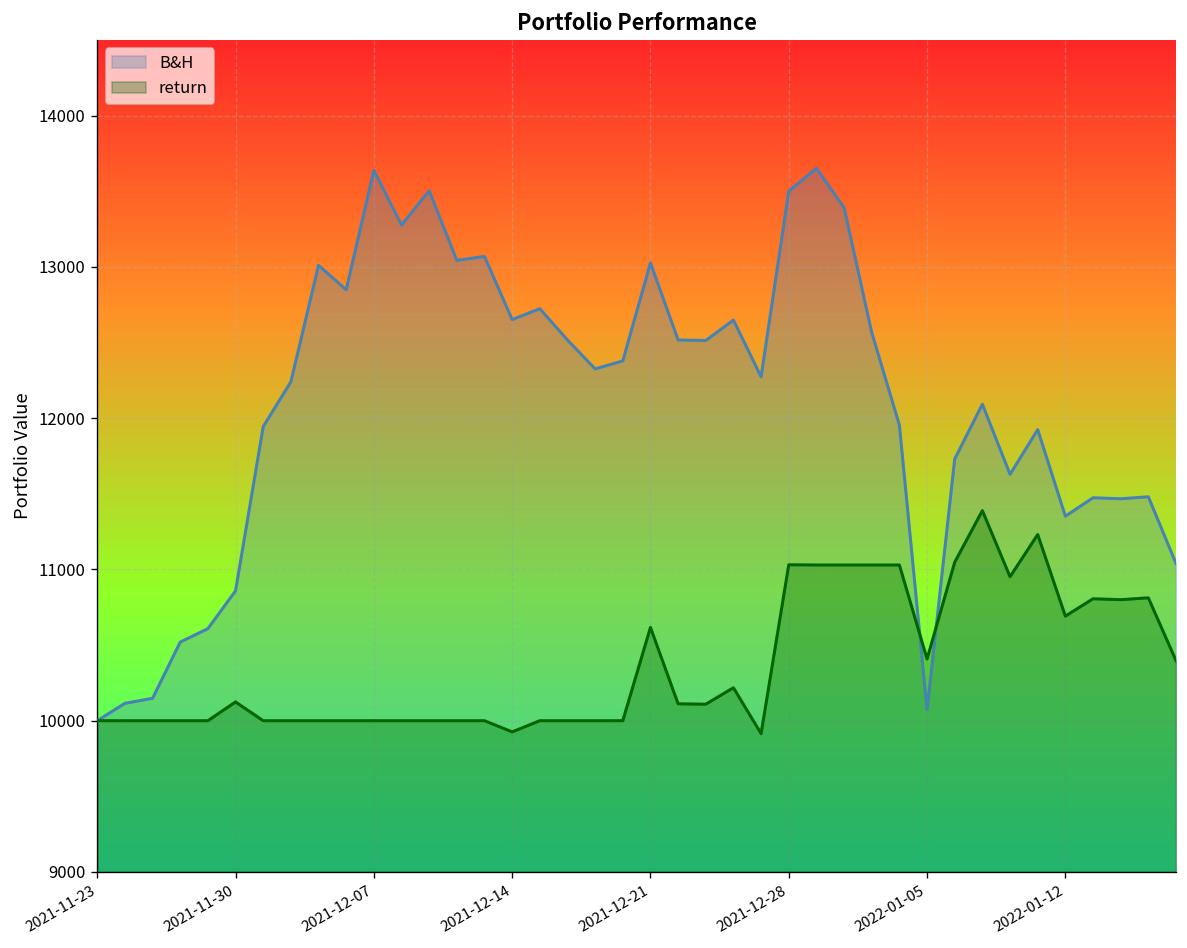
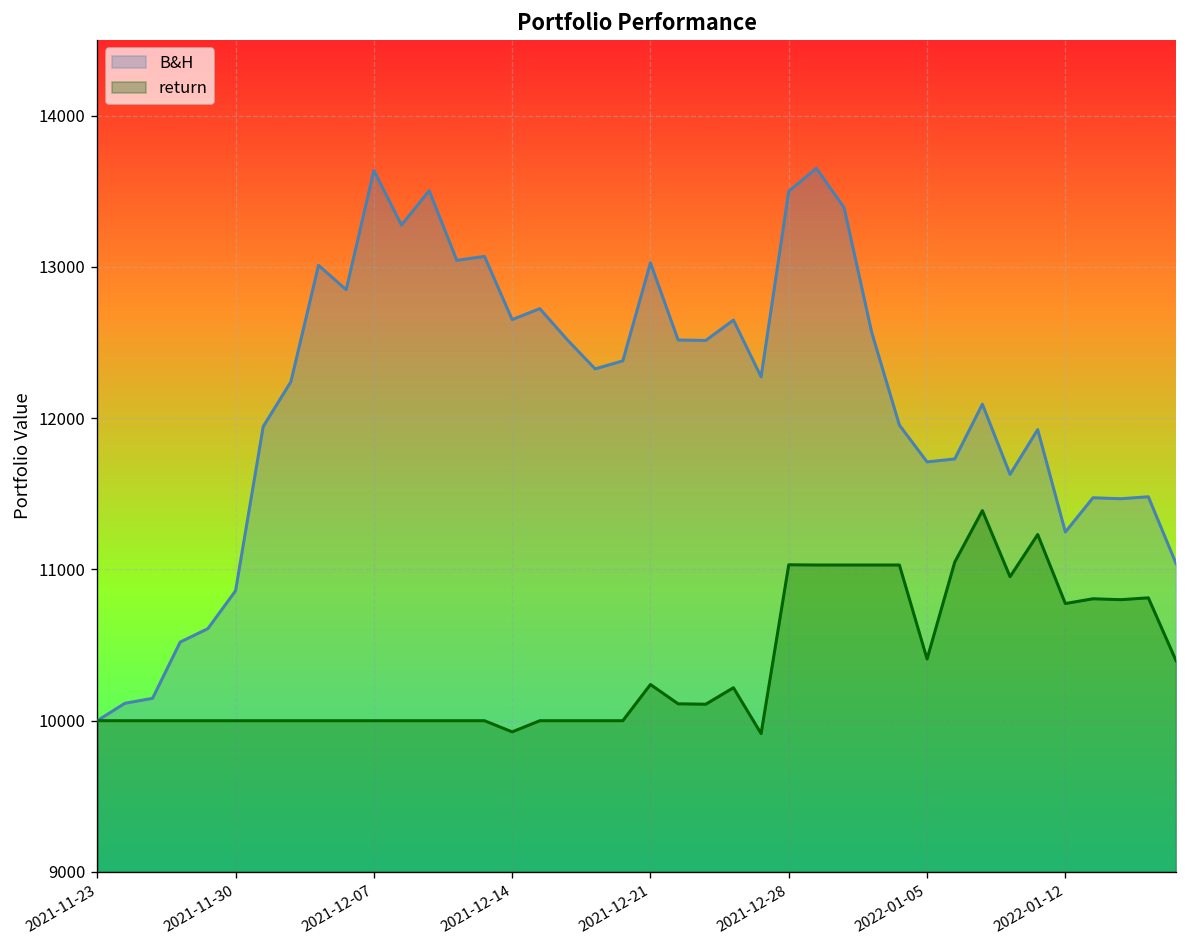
return, 2021-11-30: 10120 -> 10000
return, 2021-12-21: 10620 -> 10240
B&H, 2022-01-05: 10070 -> 11710
B&H, 2022-01-12: 11350 -> 11250
return, 2022-01-12: 10690 -> 10770
